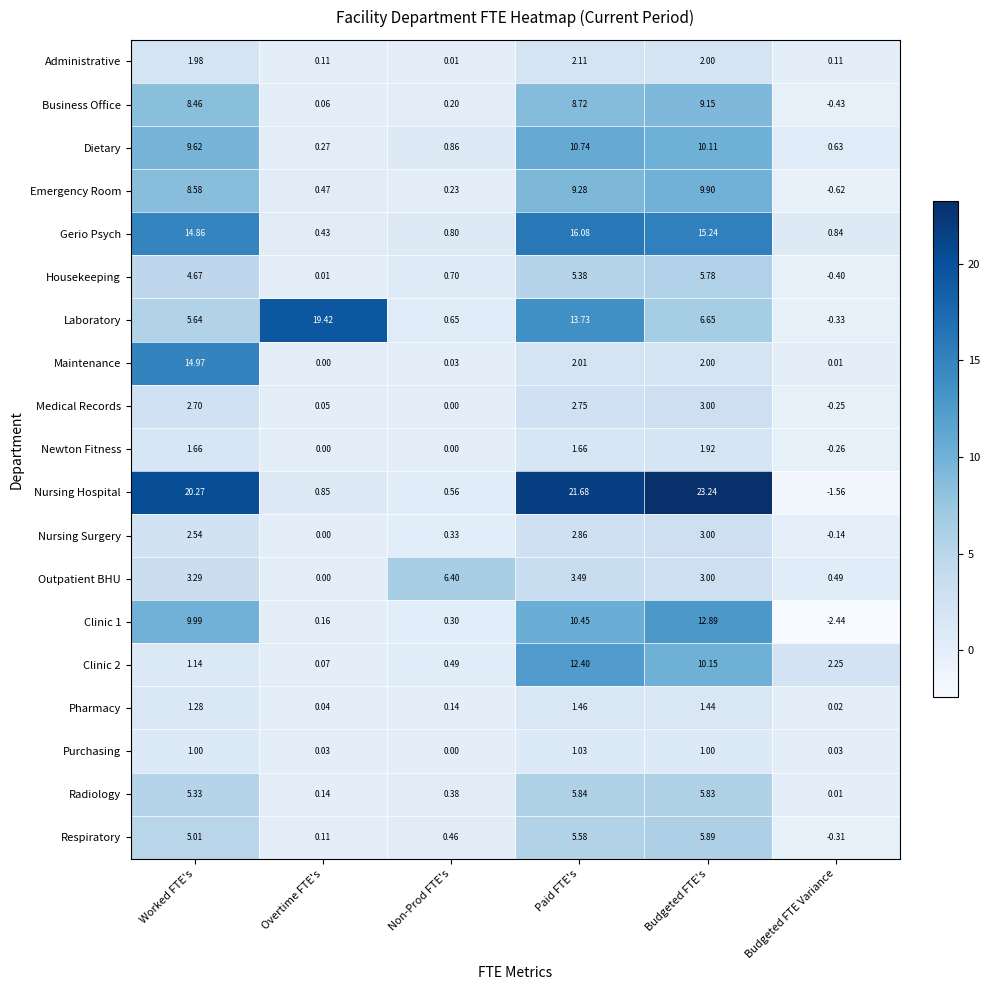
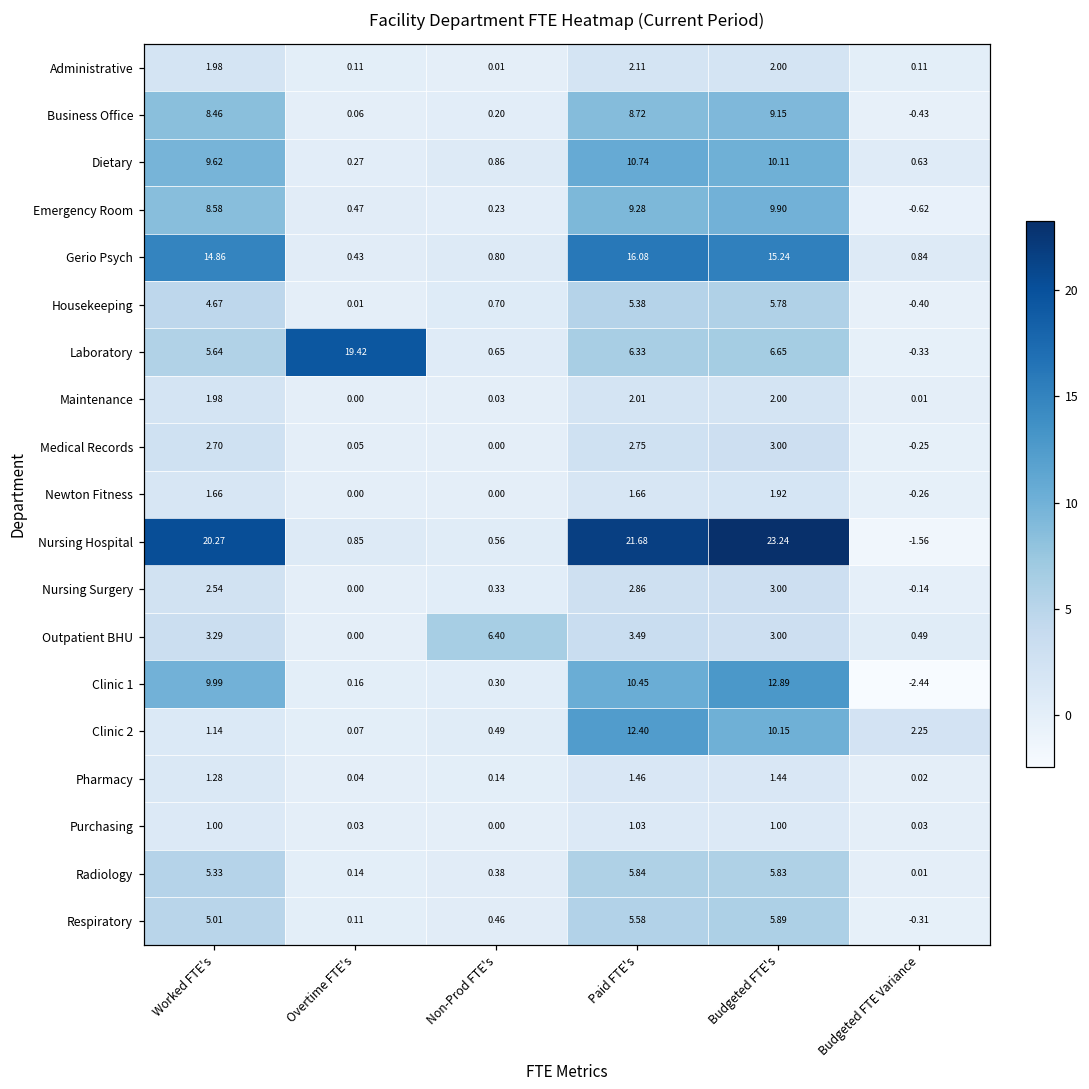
Laboratory, Paid FTE's: 13.73 -> 6.33
Maintenance, Worked FTE's: 14.97 -> 1.98
